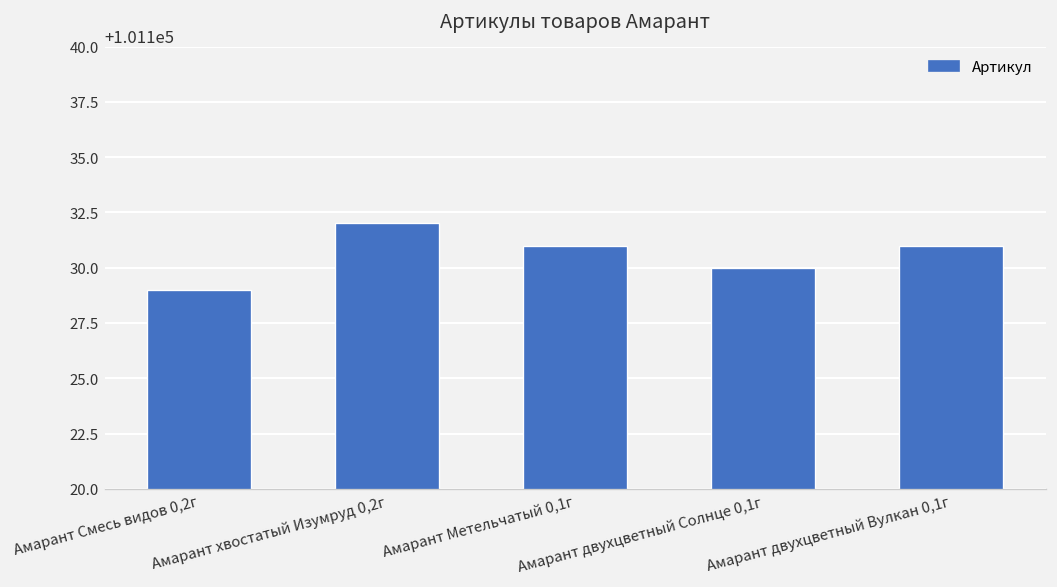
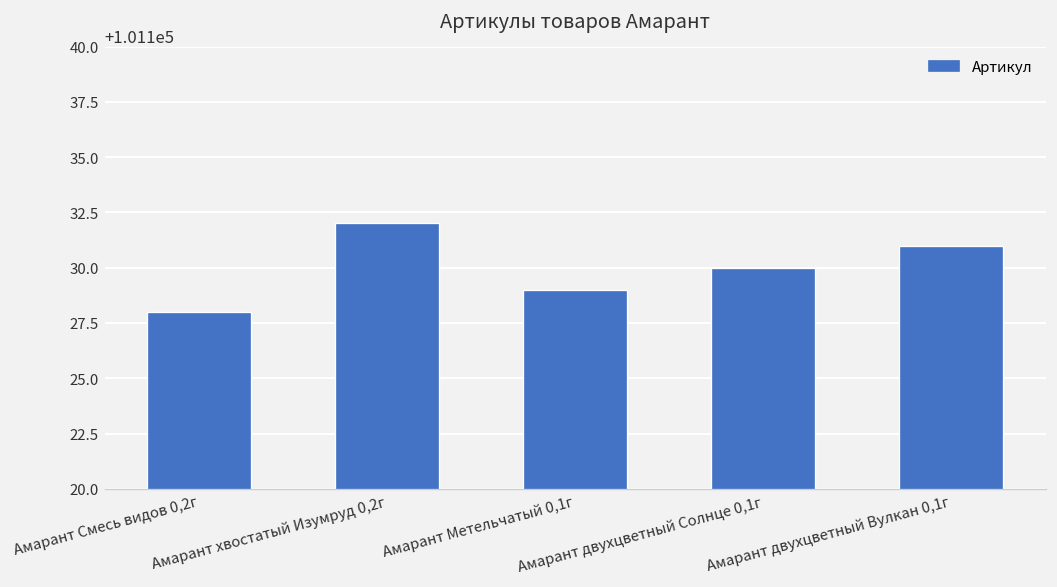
Амарант Смесь видов 0,2г: 101129 -> 101128
Амарант Метельчатый 0,1г: 101131 -> 101129
